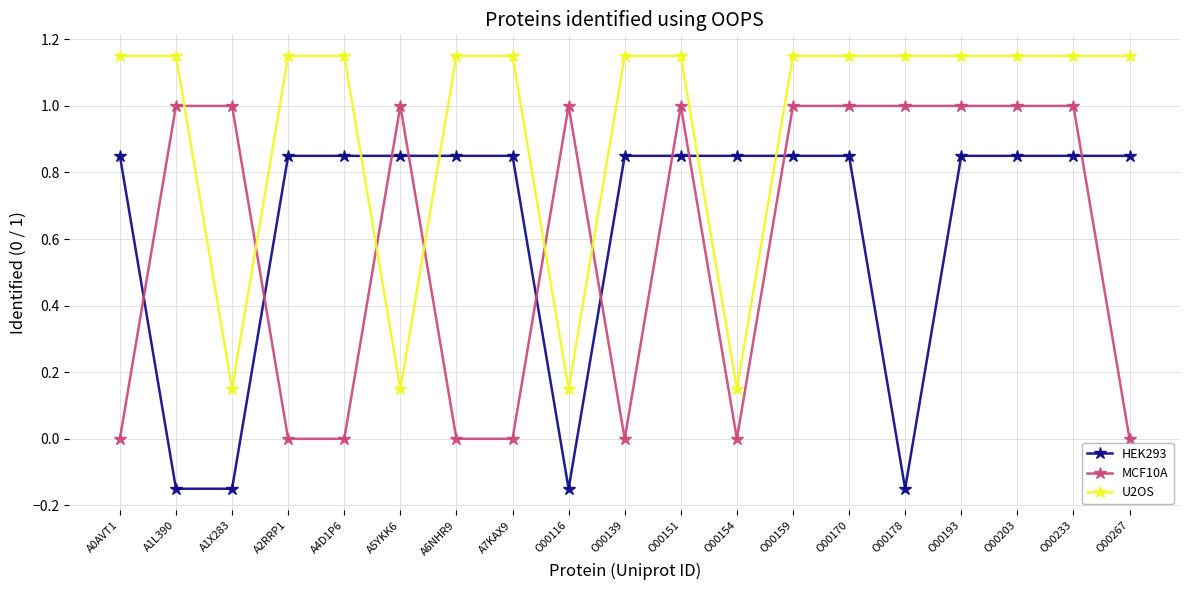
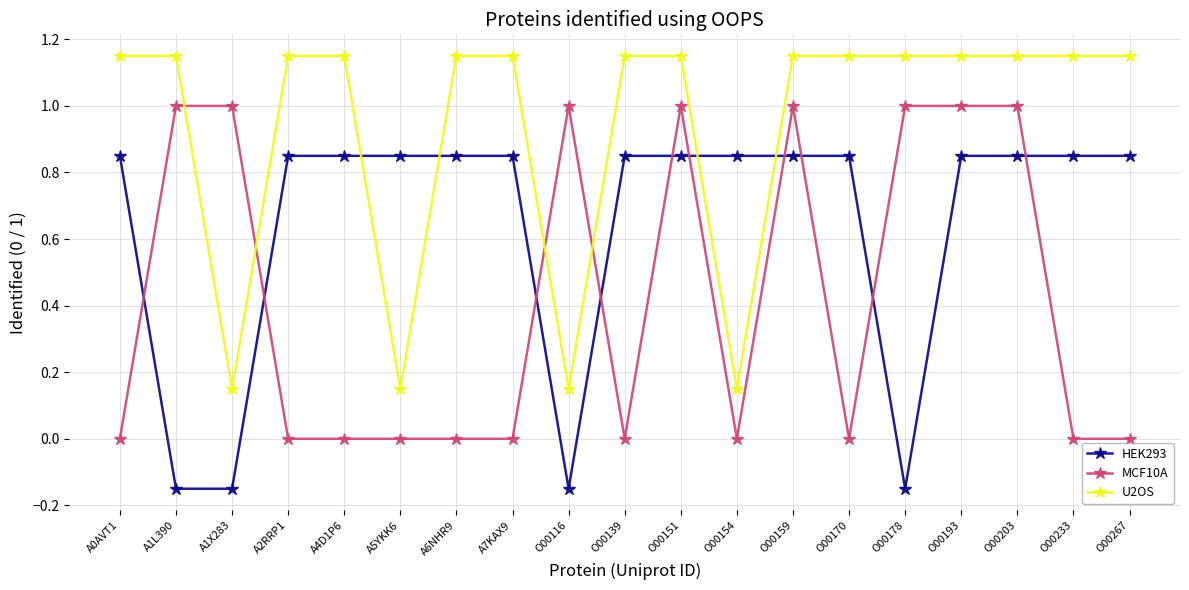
MCF10A, A5YKK6: 1 -> 0
MCF10A, O00170: 1 -> 0
MCF10A, O00233: 1 -> 0
